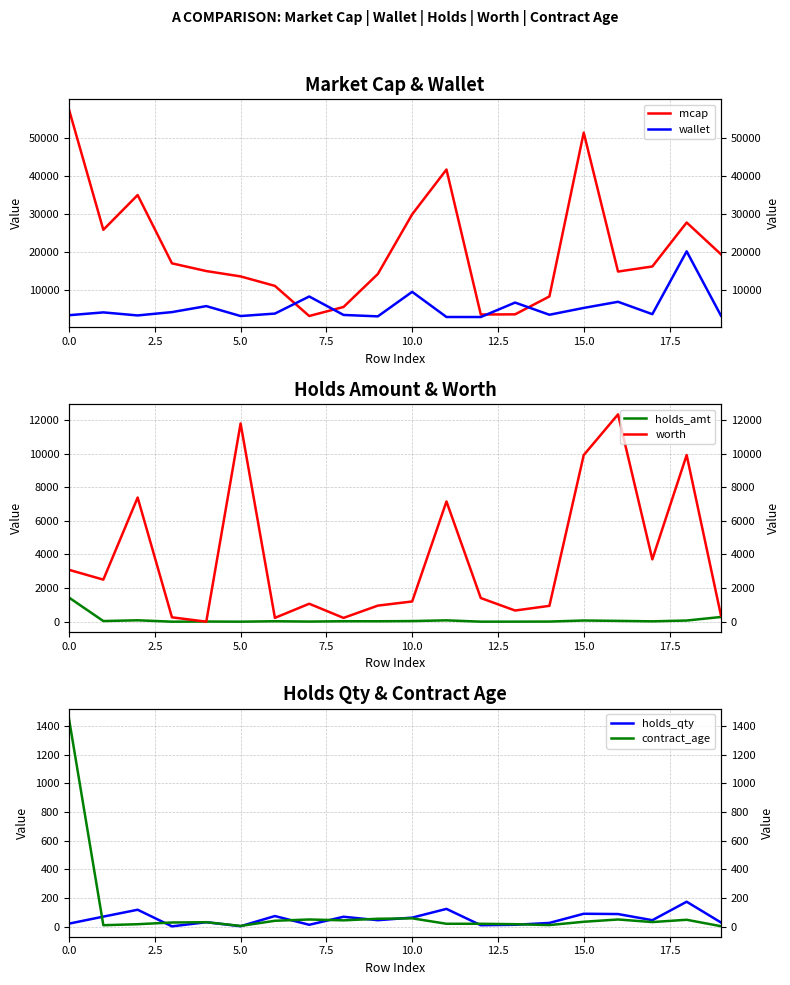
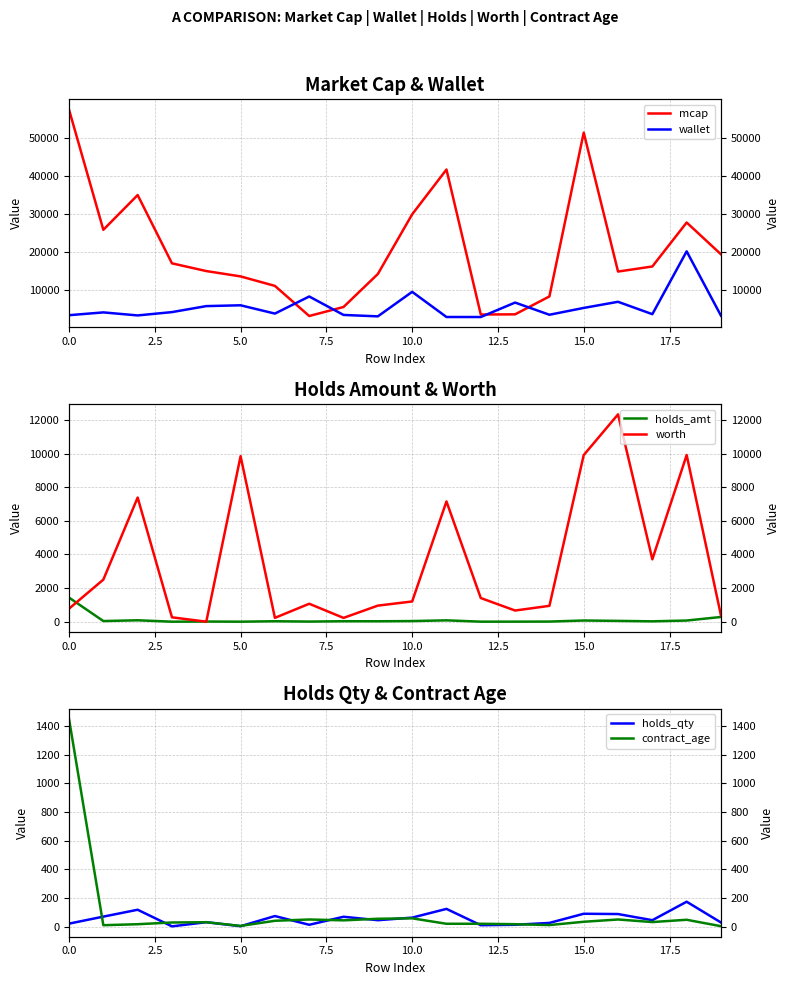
Market Cap & Wallet, wallet, 5.0: 3000 -> 6000
Holds Amount & Worth, worth, 0.0: 3100 -> 800
Holds Amount & Worth, worth, 5.0: 11800 -> 9800
